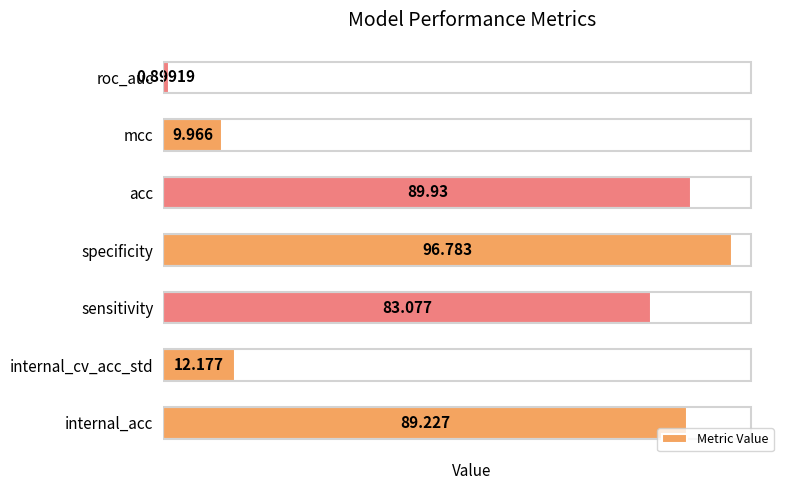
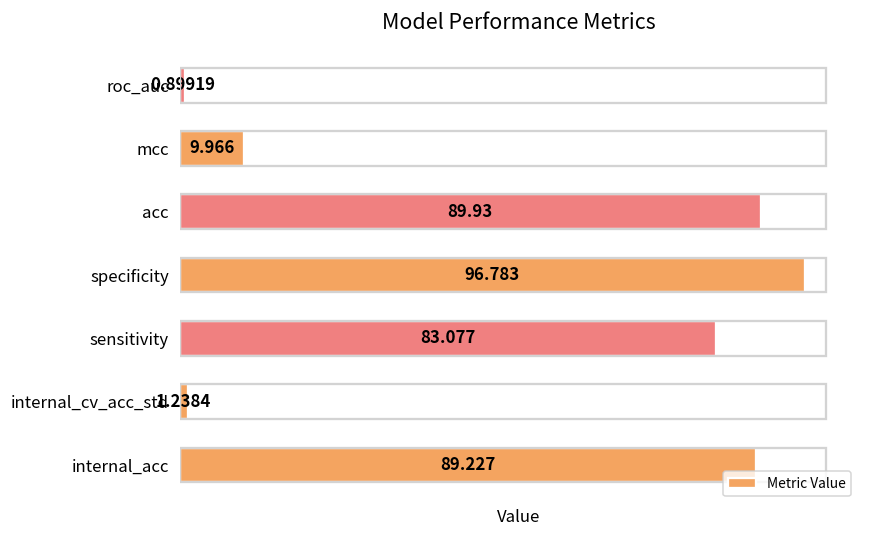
internal_cv_acc_std: 12.177 -> 1.2384
